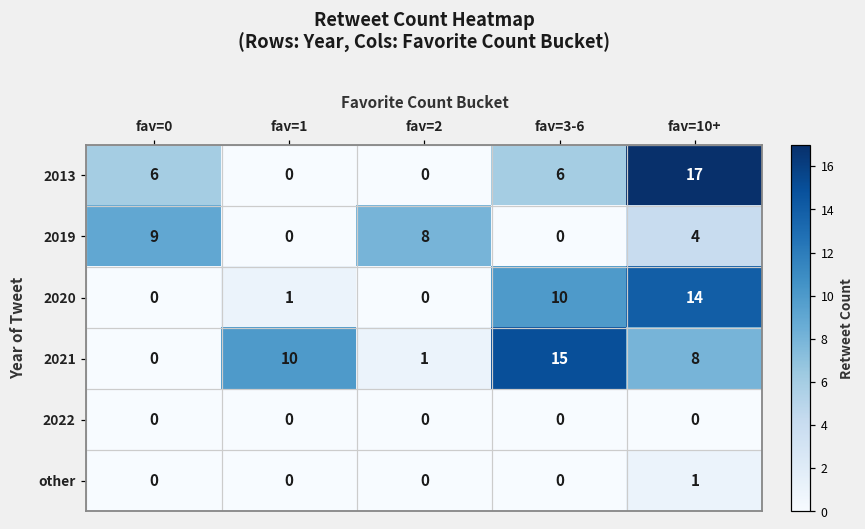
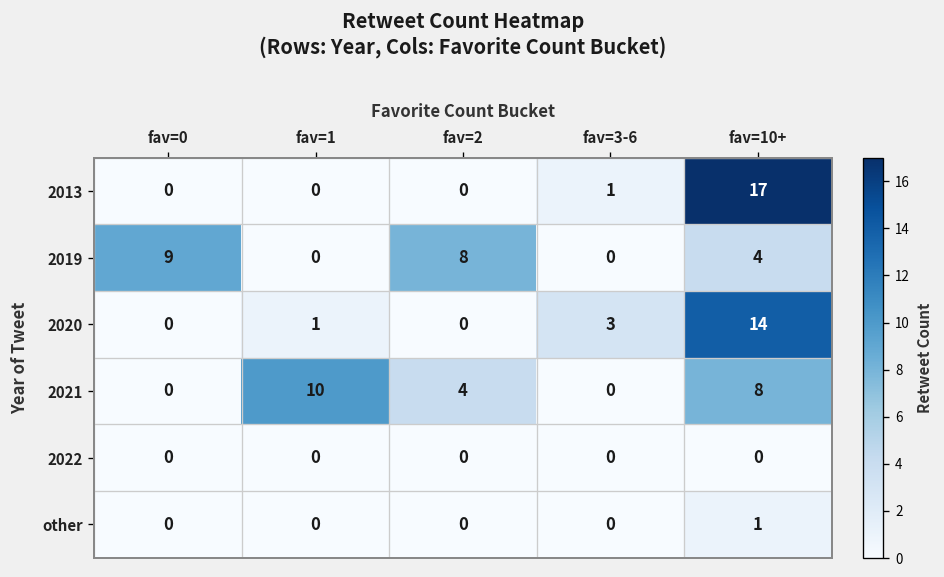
2013, fav=0: 6 -> 0
2013, fav=3-6: 6 -> 1
2020, fav=3-6: 10 -> 3
2021, fav=2: 1 -> 4
2021, fav=3-6: 15 -> 0
